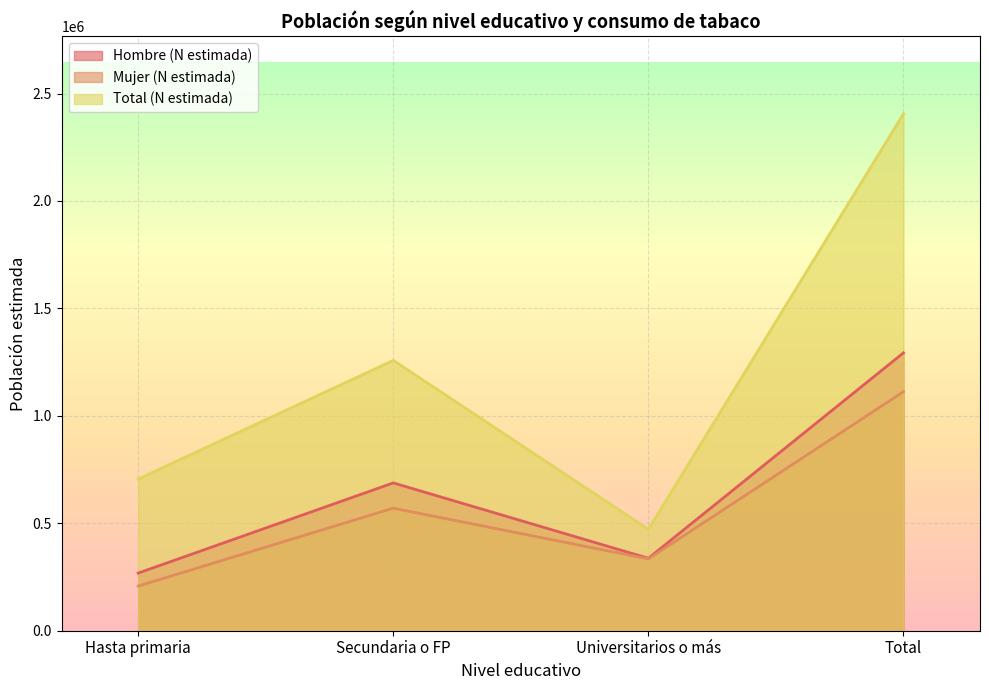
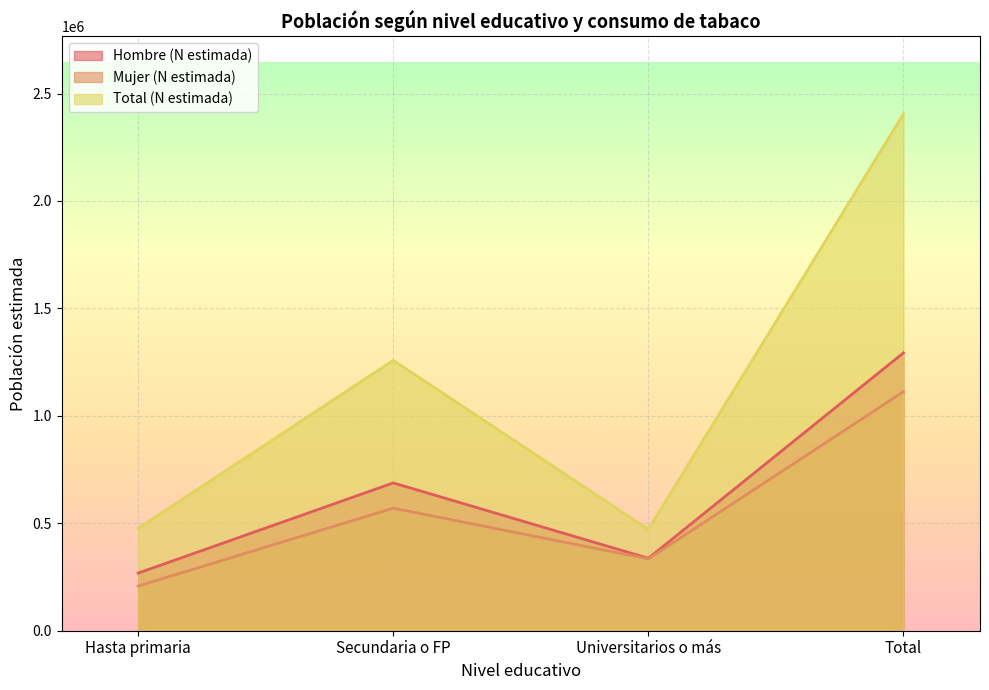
Total (N estimada), Hasta primaria: 710000 -> 480000
